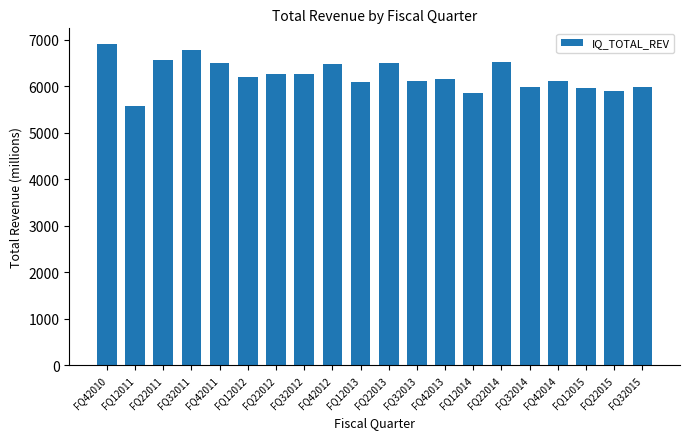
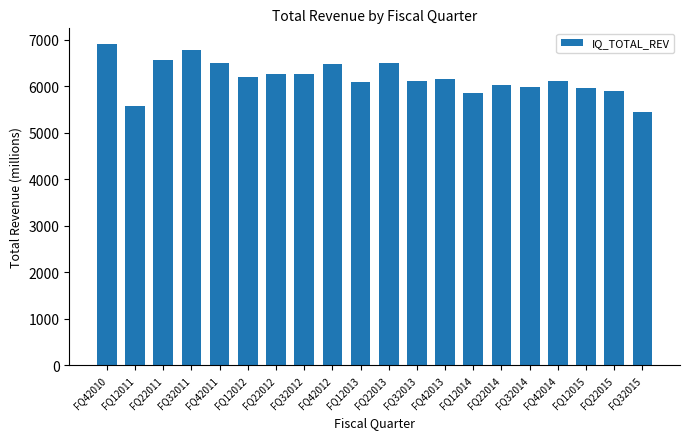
FQ22014: 6500 -> 6000
FQ32015: 6000 -> 5400
